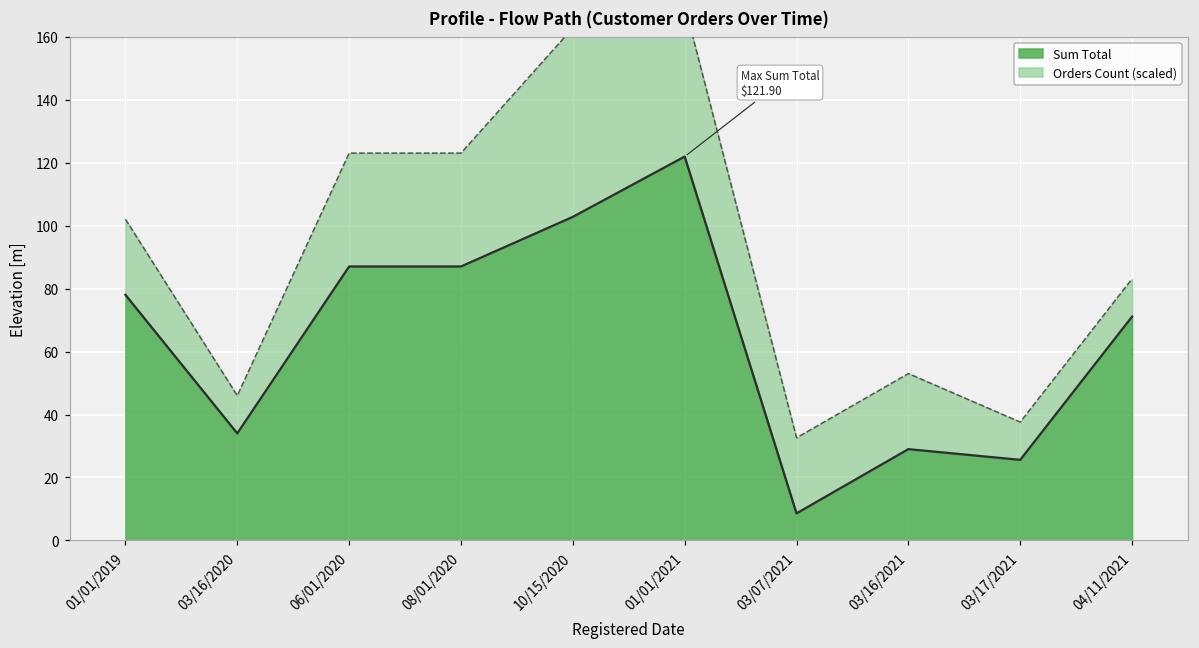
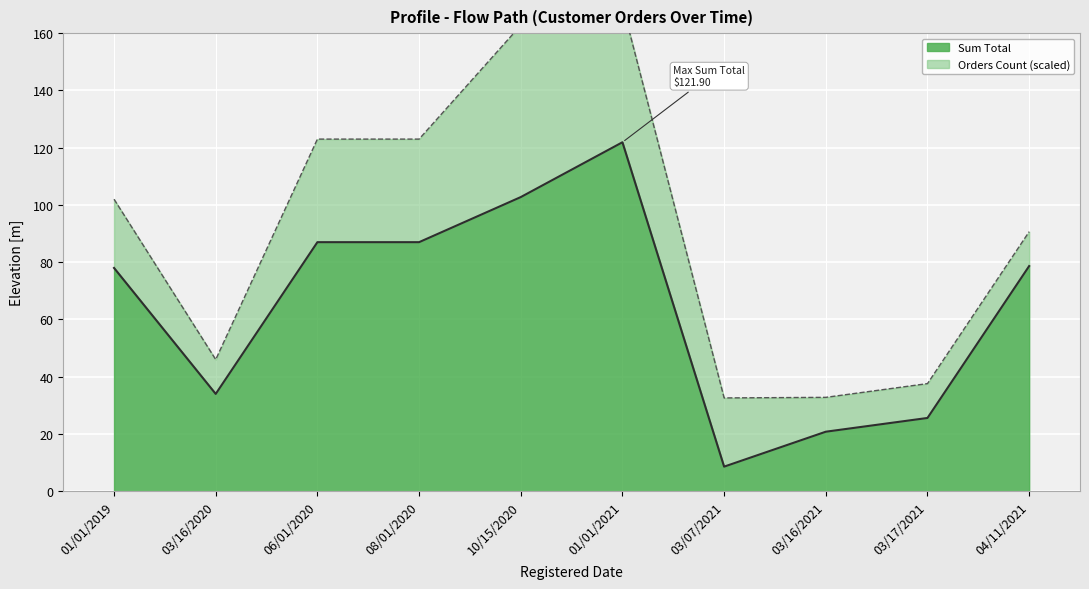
Sum Total, 03/16/2021: 29 -> 21
Orders Count (scaled), 03/16/2021: 24 -> 12
Sum Total, 04/11/2021: 71 -> 79
